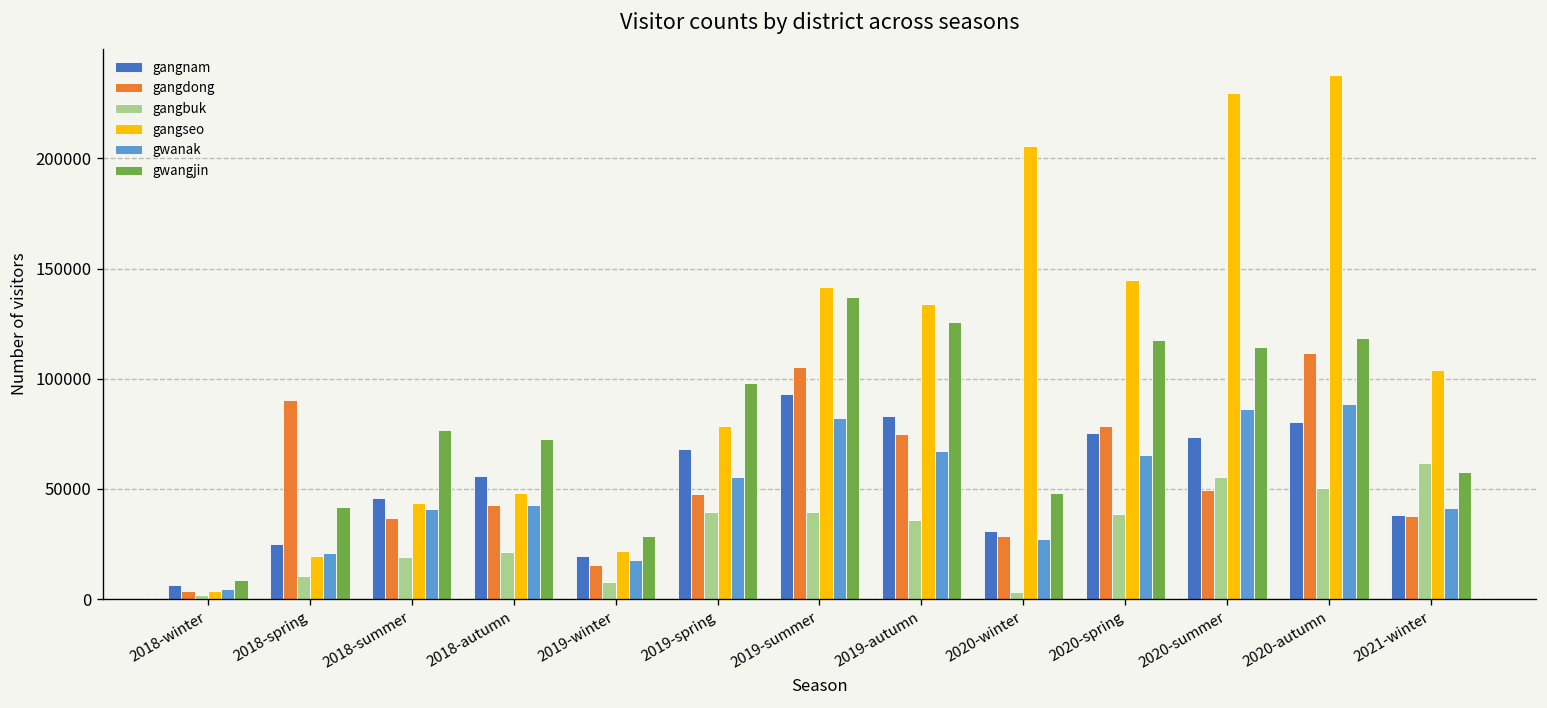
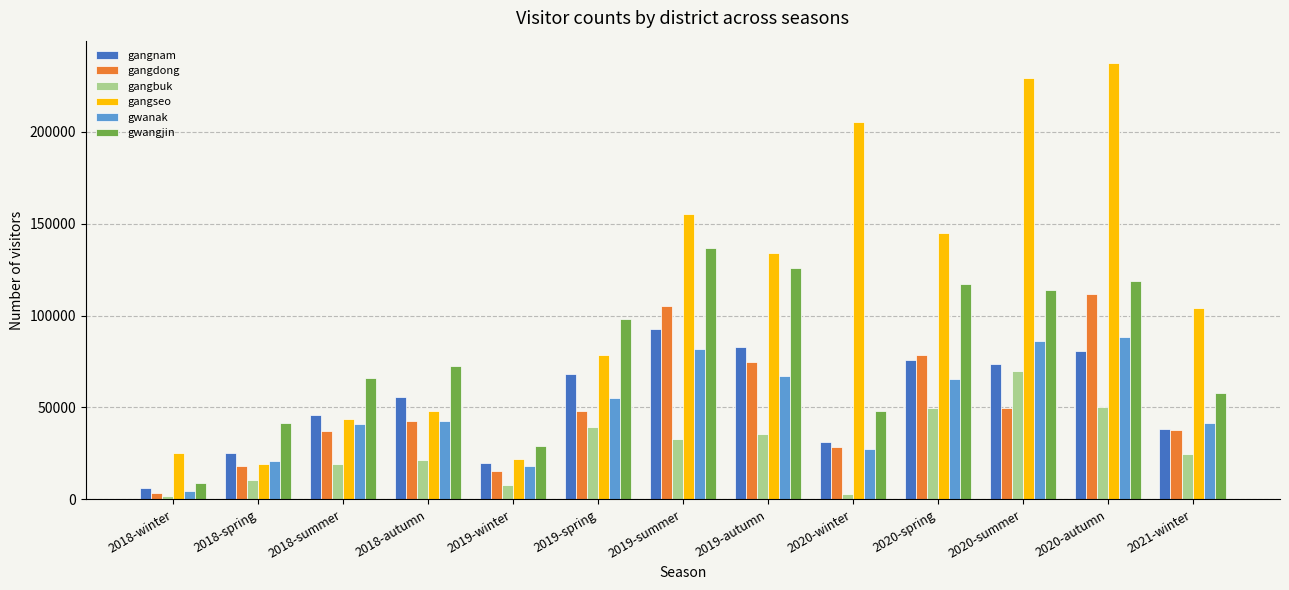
gangseo, 2018-winter: 4000 -> 25000
gangdong, 2018-spring: 90000 -> 18000
gwangjin, 2018-summer: 77000 -> 66000
gangbuk, 2019-summer: 40000 -> 33000
gangseo, 2019-summer: 142000 -> 155000
gangbuk, 2020-spring: 38000 -> 50000
gangbuk, 2020-summer: 55000 -> 70000
gangbuk, 2021-winter: 62000 -> 24000
